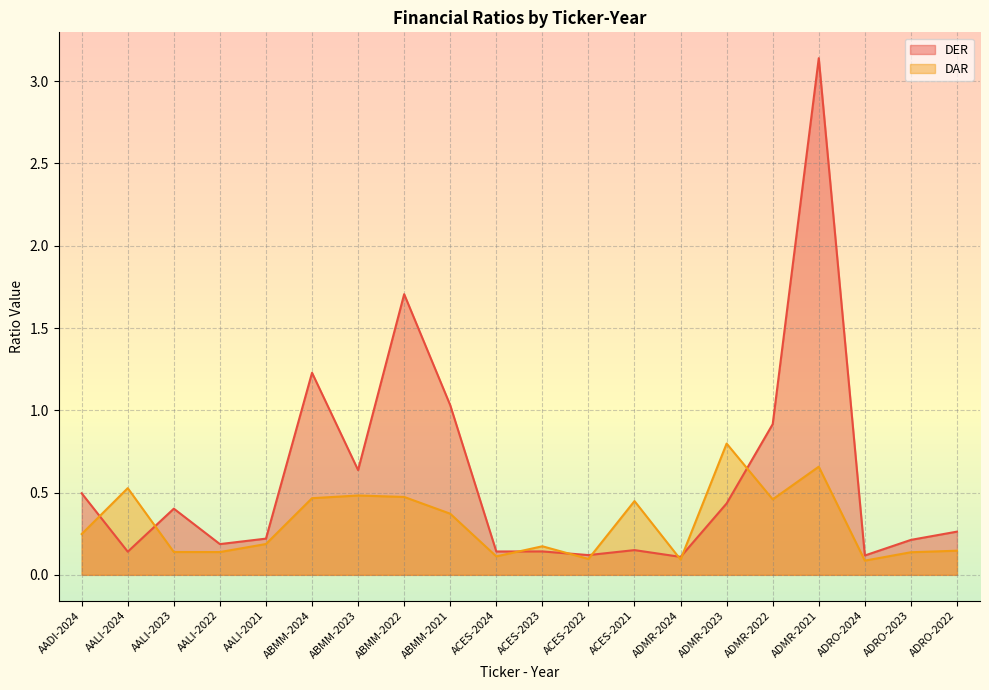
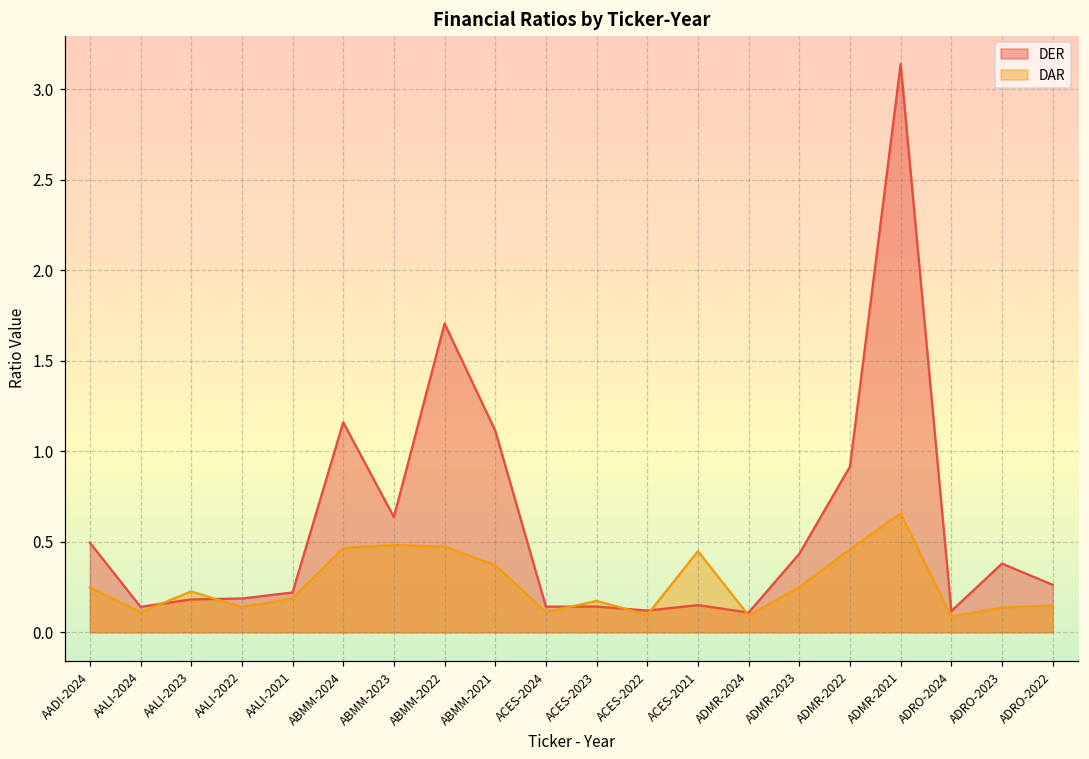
DAR, AALI-2024: 0.53 -> 0.11
DER, AALI-2023: 0.40 -> 0.18
DAR, AALI-2023: 0.14 -> 0.23
DER, ABMM-2024: 1.23 -> 1.16
DER, ABMM-2021: 1.03 -> 1.11
DAR, ADMR-2023: 0.80 -> 0.25
DER, ADRO-2023: 0.21 -> 0.38
